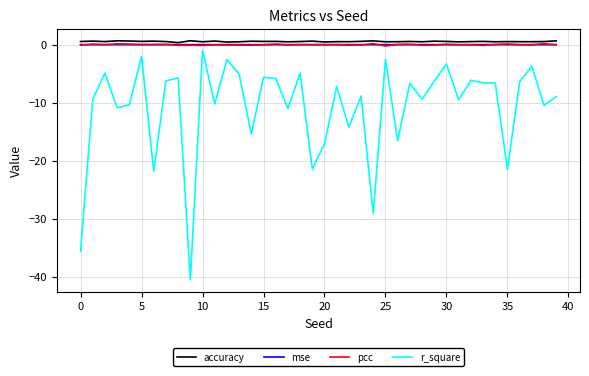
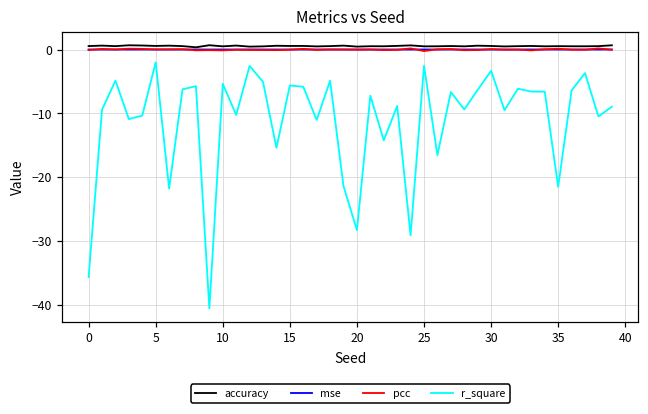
r_square, 10: -1 -> -5
r_square, 20: -17 -> -28
